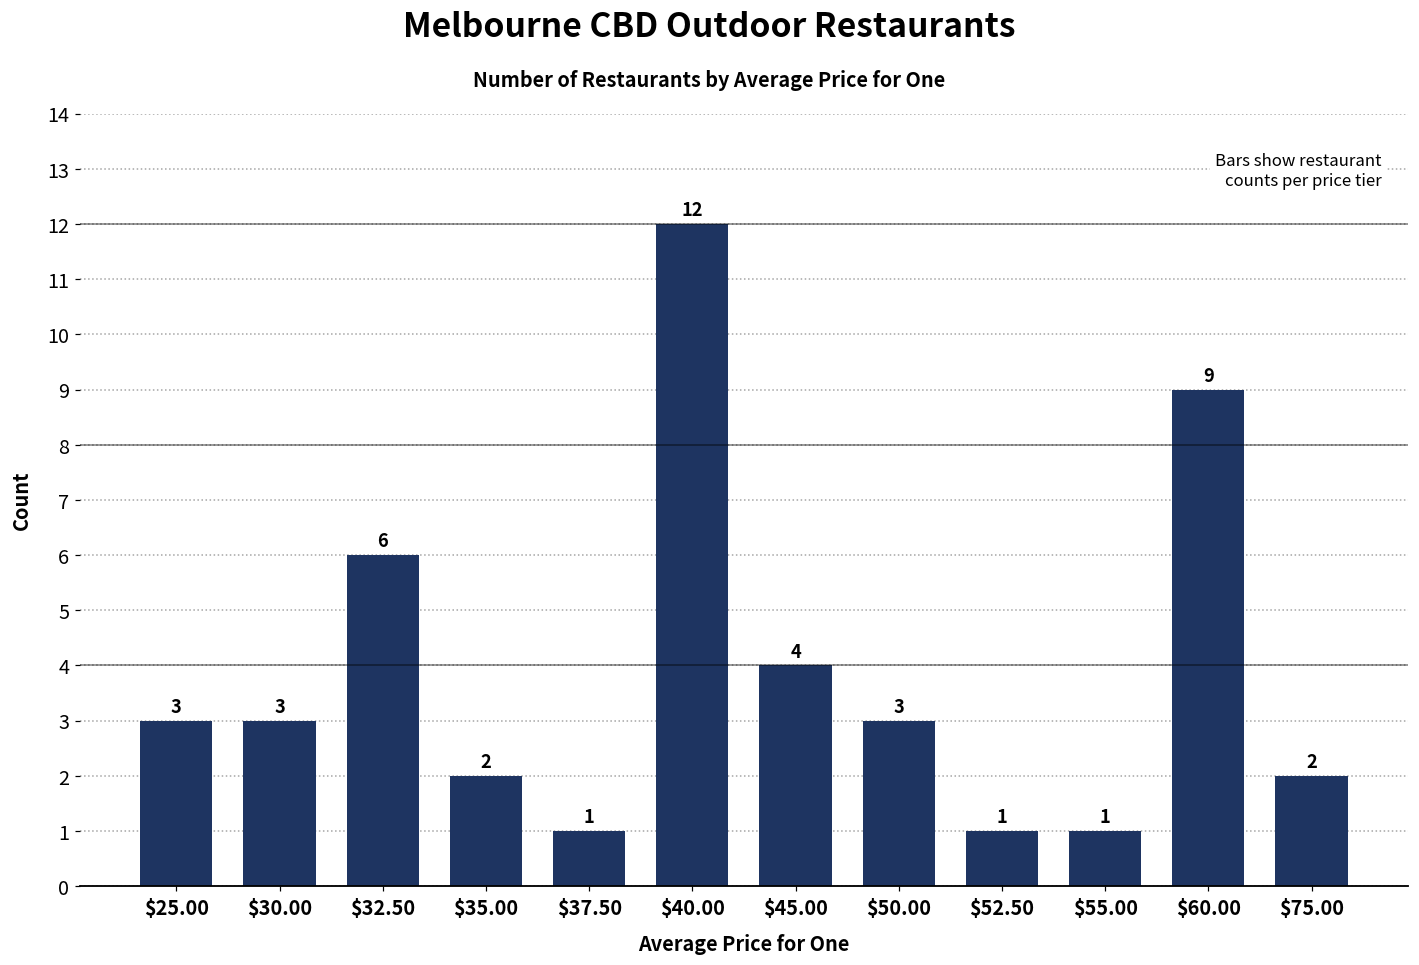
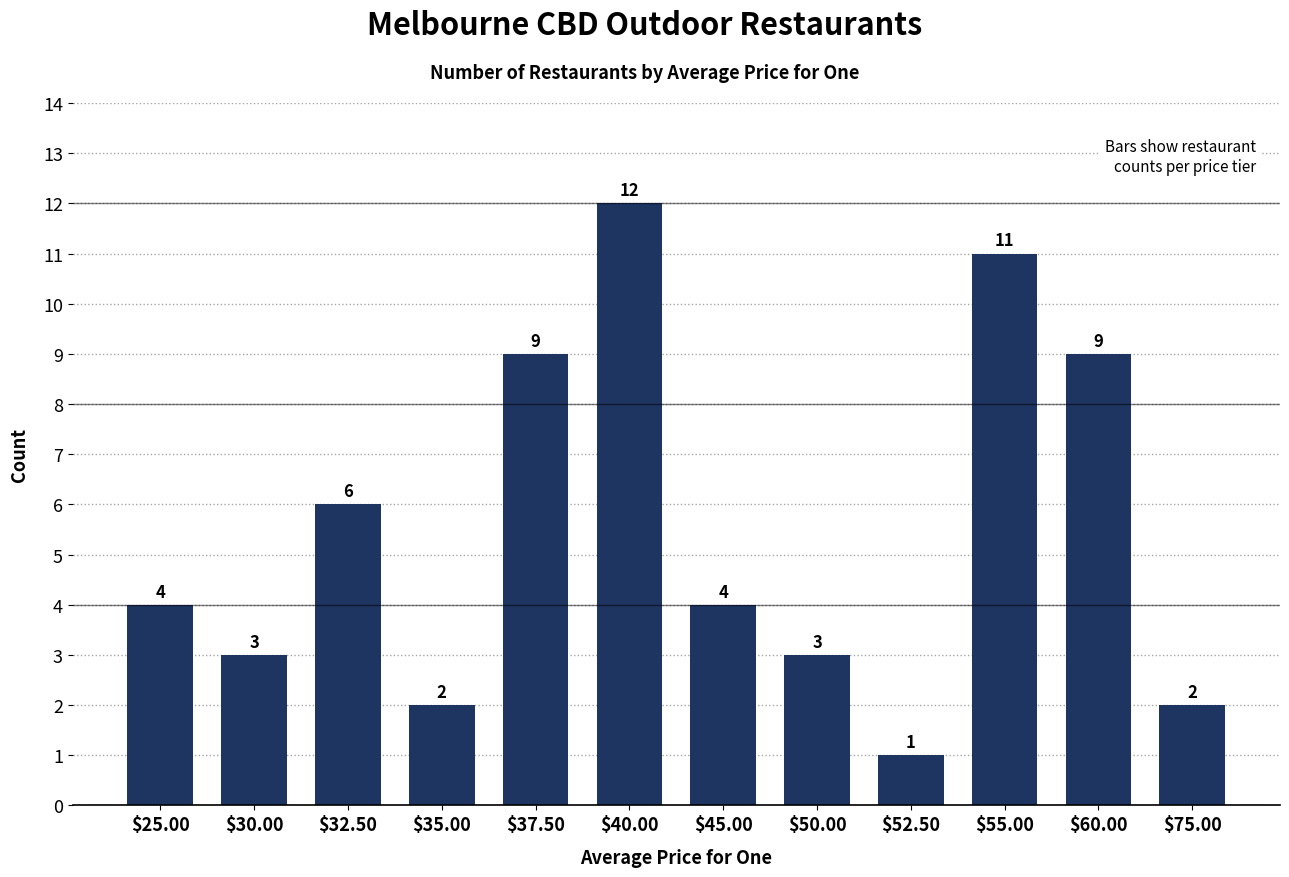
$25.00: 3 -> 4
$37.50: 1 -> 9
$55.00: 1 -> 11
